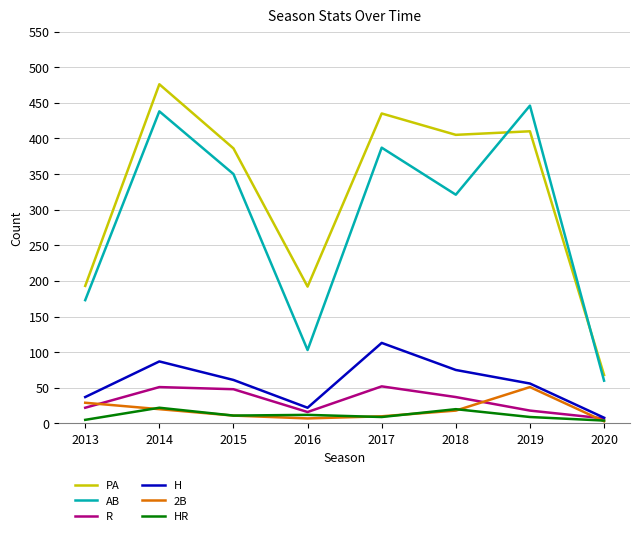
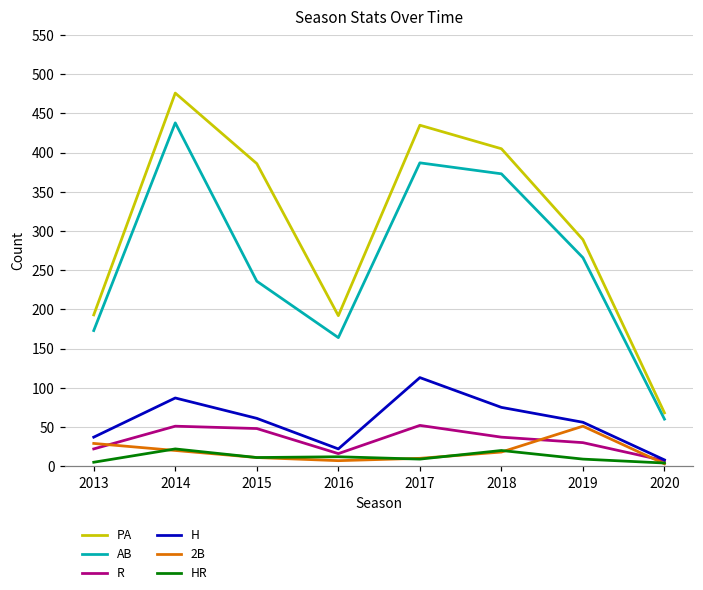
AB, 2015: 350 -> 240
AB, 2016: 100 -> 160
AB, 2018: 320 -> 370
PA, 2019: 410 -> 290
AB, 2019: 450 -> 270
R, 2019: 20 -> 30
